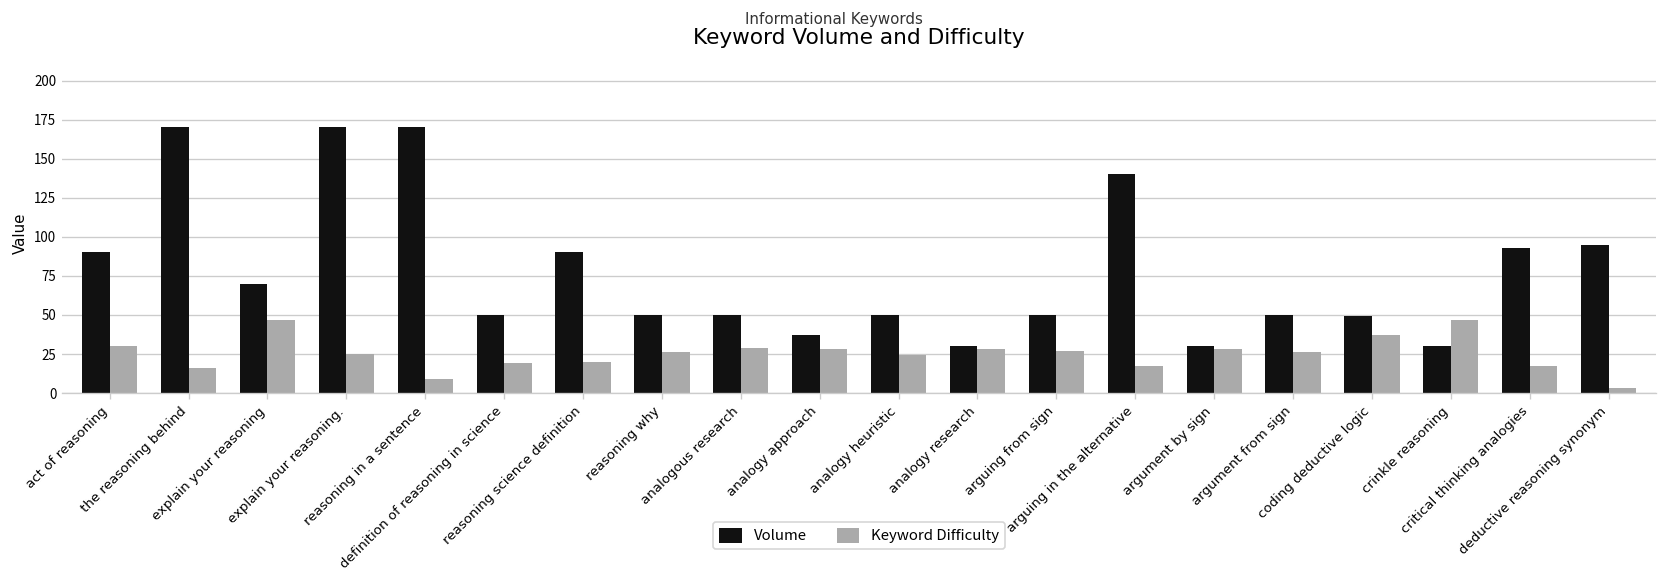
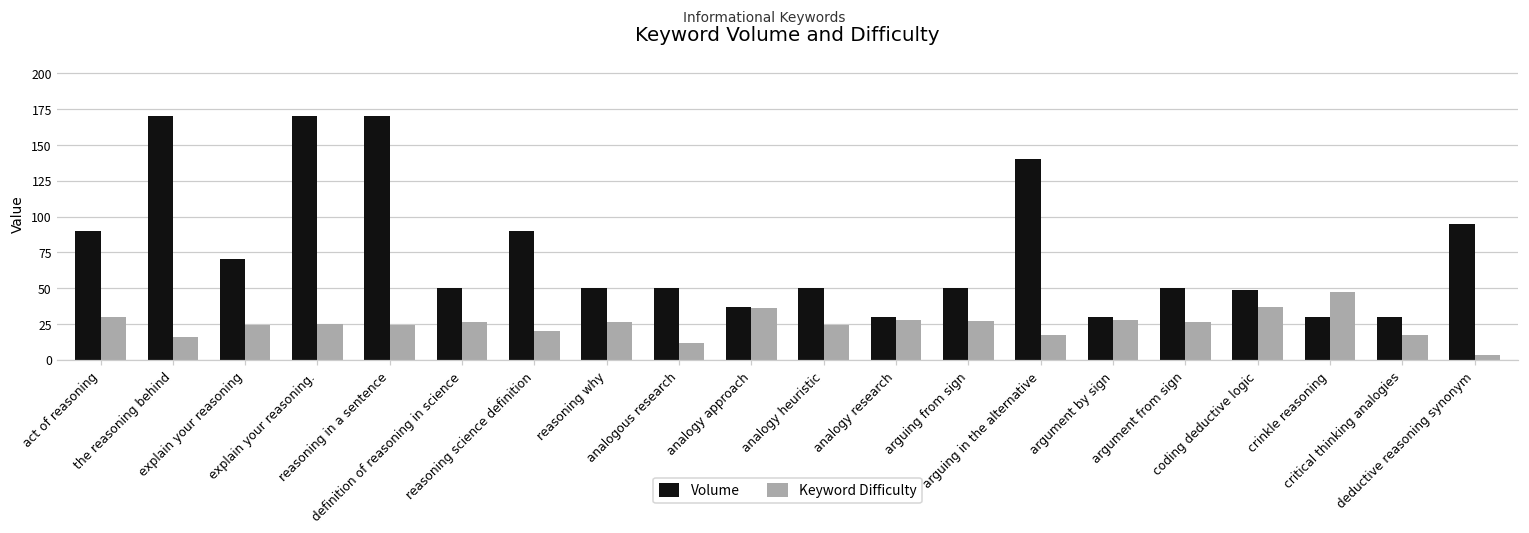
Keyword Difficulty, explain your reasoning: 47 -> 24
Keyword Difficulty, reasoning in a sentence: 9 -> 24
Keyword Difficulty, definition of reasoning in science: 19 -> 26
Keyword Difficulty, analogous research: 29 -> 12
Keyword Difficulty, analogy approach: 28 -> 36
Volume, critical thinking analogies: 93 -> 30
